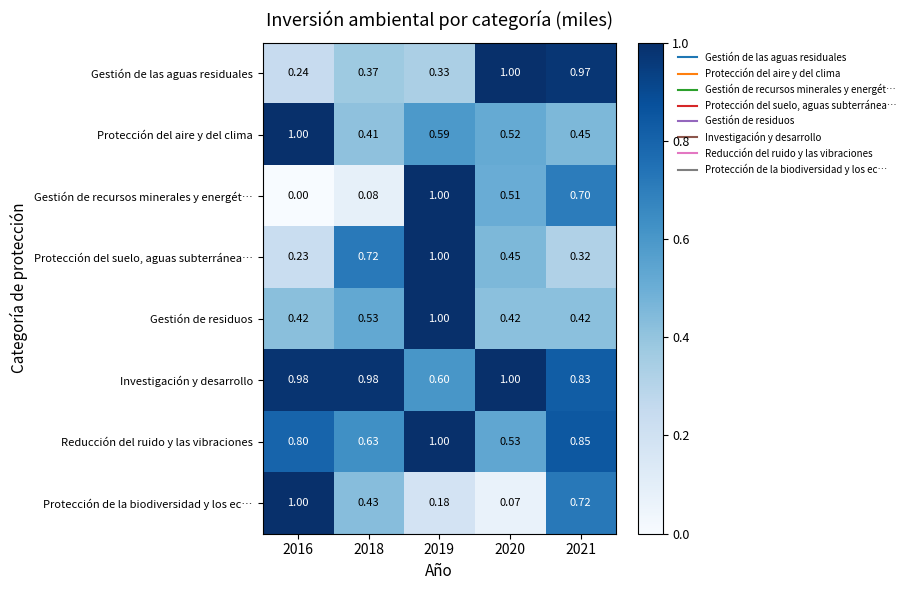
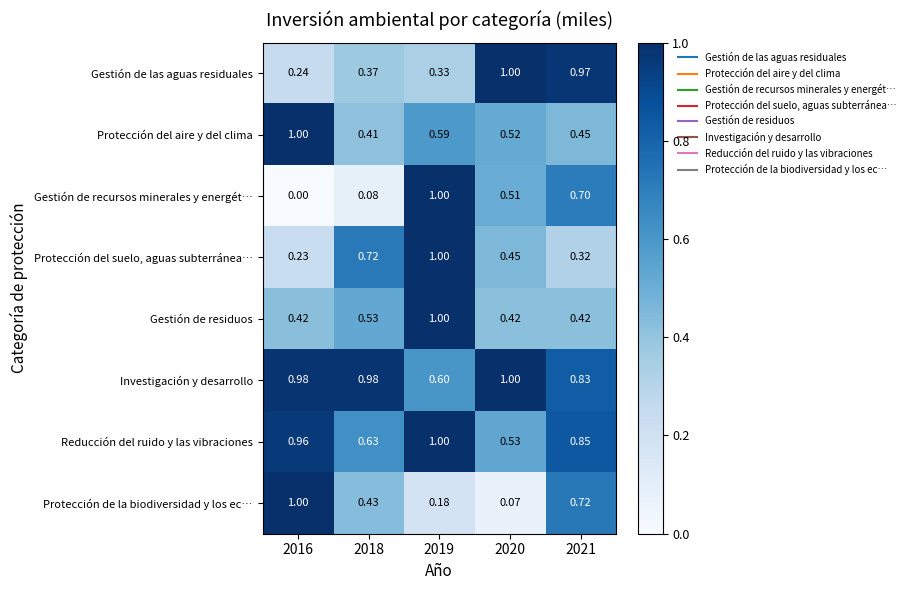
Reducción del ruido y las vibraciones, 2016: 0.80 -> 0.96
